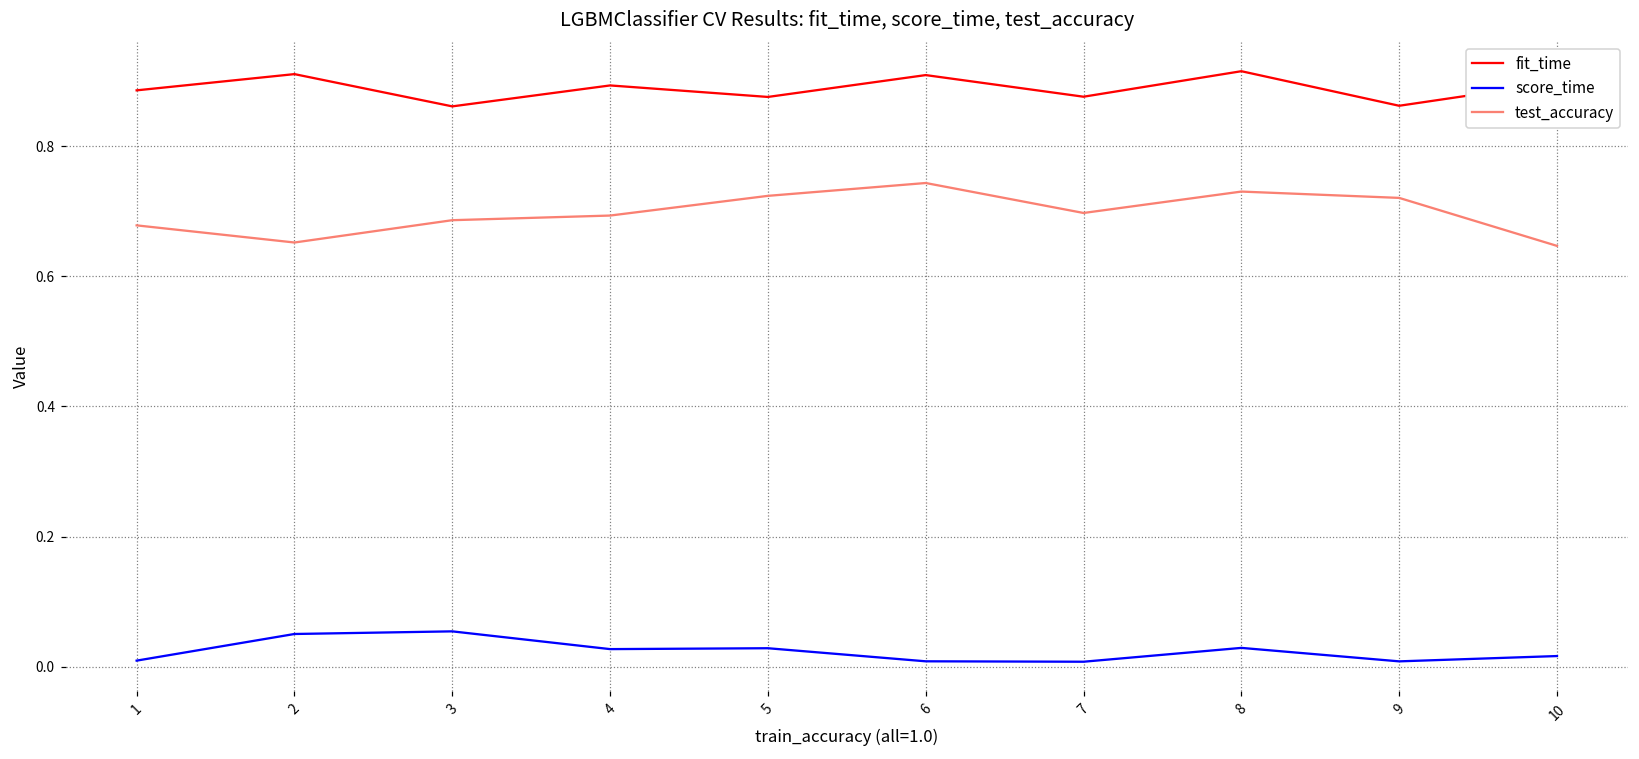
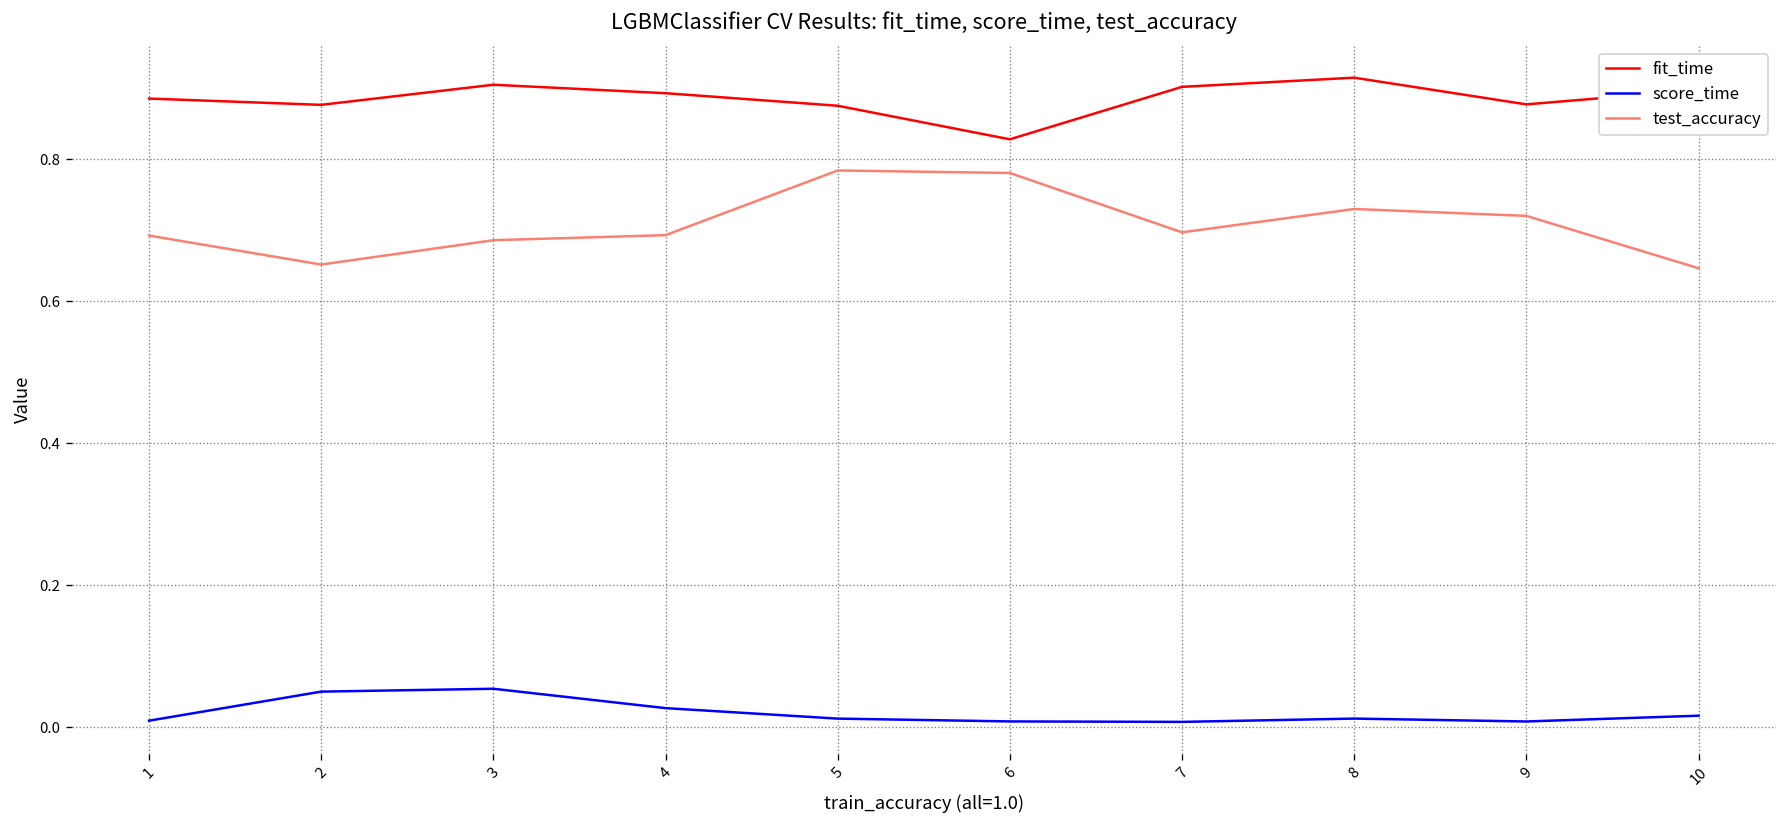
test_accuracy, 1: 0.68 -> 0.69
fit_time, 2: 0.91 -> 0.88
fit_time, 3: 0.86 -> 0.91
score_time, 5: 0.03 -> 0.01
test_accuracy, 5: 0.72 -> 0.78
fit_time, 6: 0.91 -> 0.83
test_accuracy, 6: 0.74 -> 0.78
fit_time, 7: 0.88 -> 0.90
score_time, 8: 0.03 -> 0.01
fit_time, 9: 0.86 -> 0.88
